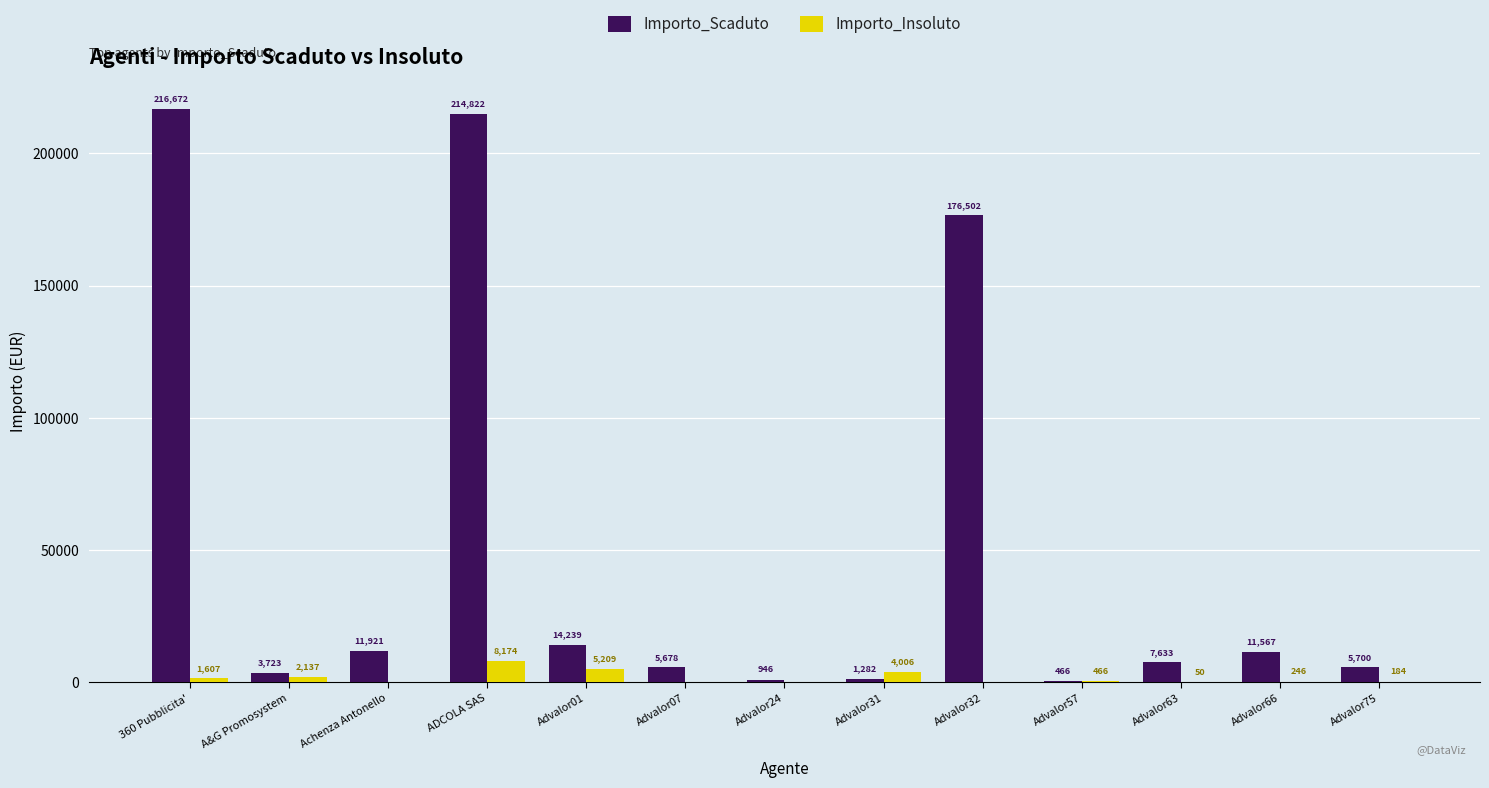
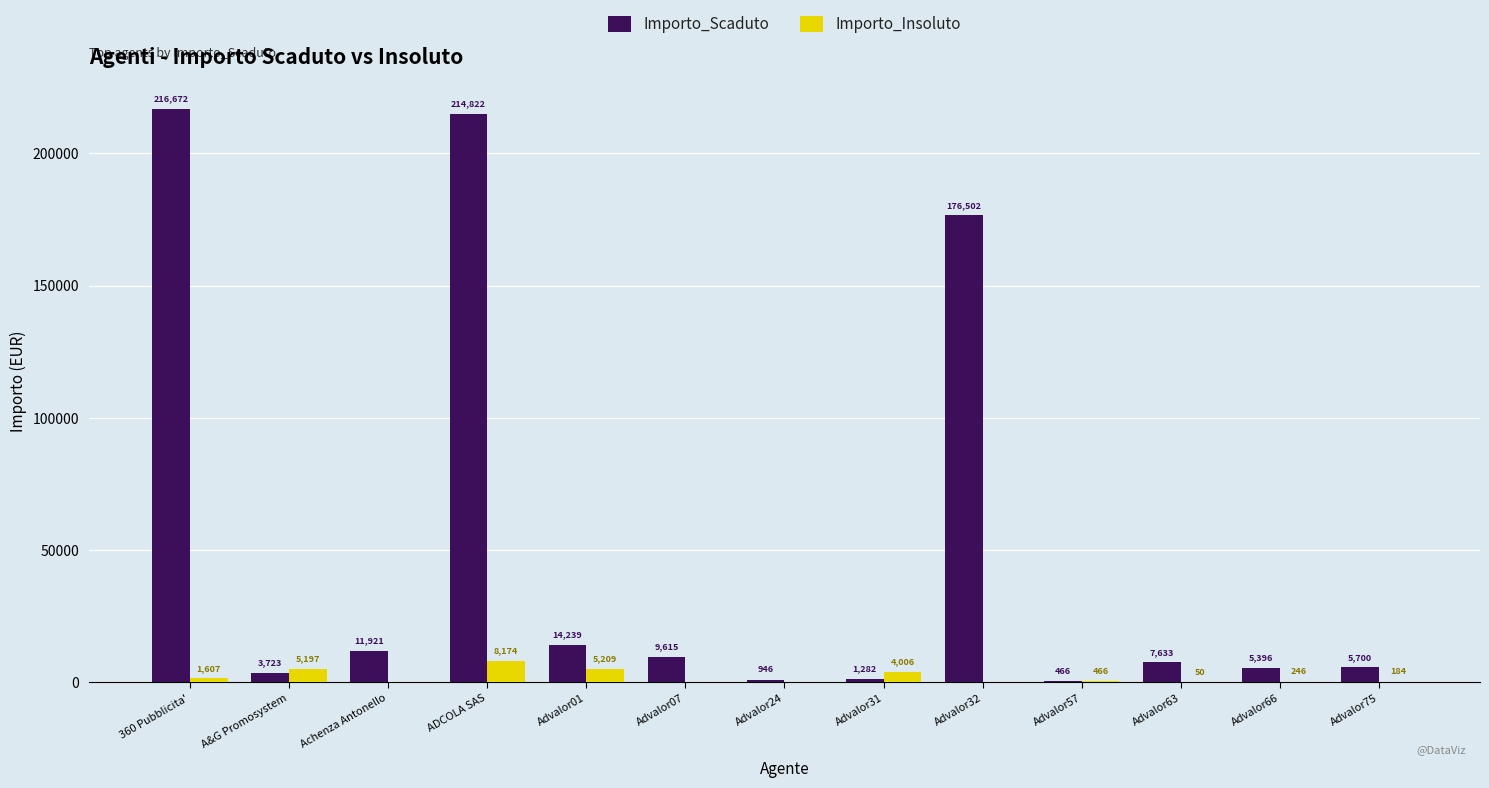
Importo_Insoluto, A&G Promosystem: 2,137 -> 5,197
Importo_Scaduto, Advalor07: 5,678 -> 9,615
Importo_Scaduto, Advalor66: 11,567 -> 5,396
